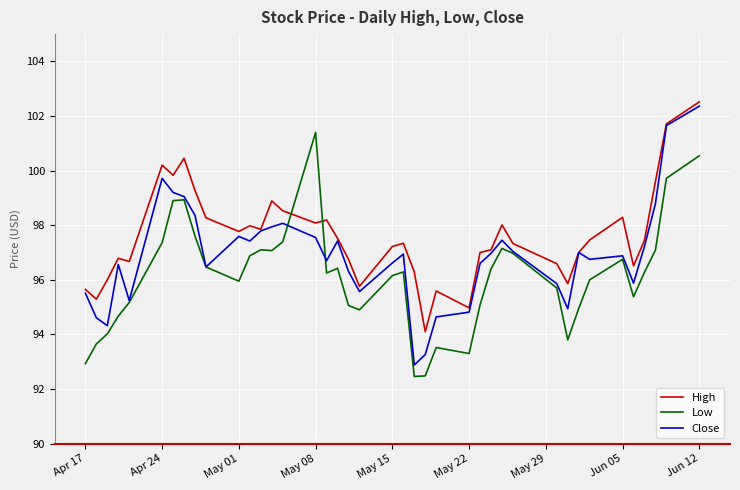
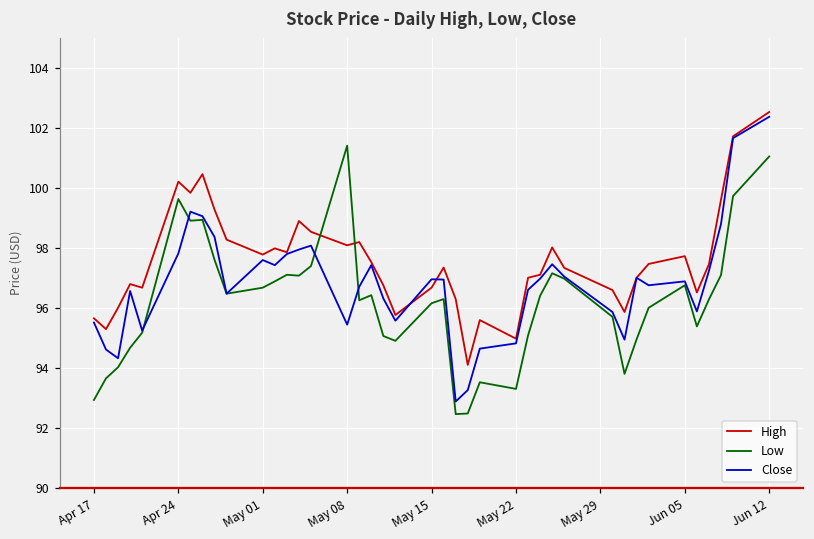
Low, Apr 24: 97.4 -> 99.6
Close, Apr 24: 99.7 -> 97.8
Low, May 01: 95.9 -> 96.7
Close, May 08: 97.6 -> 95.4
High, May 15: 97.2 -> 96.7
Close, May 15: 96.6 -> 96.9
High, Jun 05: 98.3 -> 97.7
Low, Jun 12: 100.5 -> 101.0
